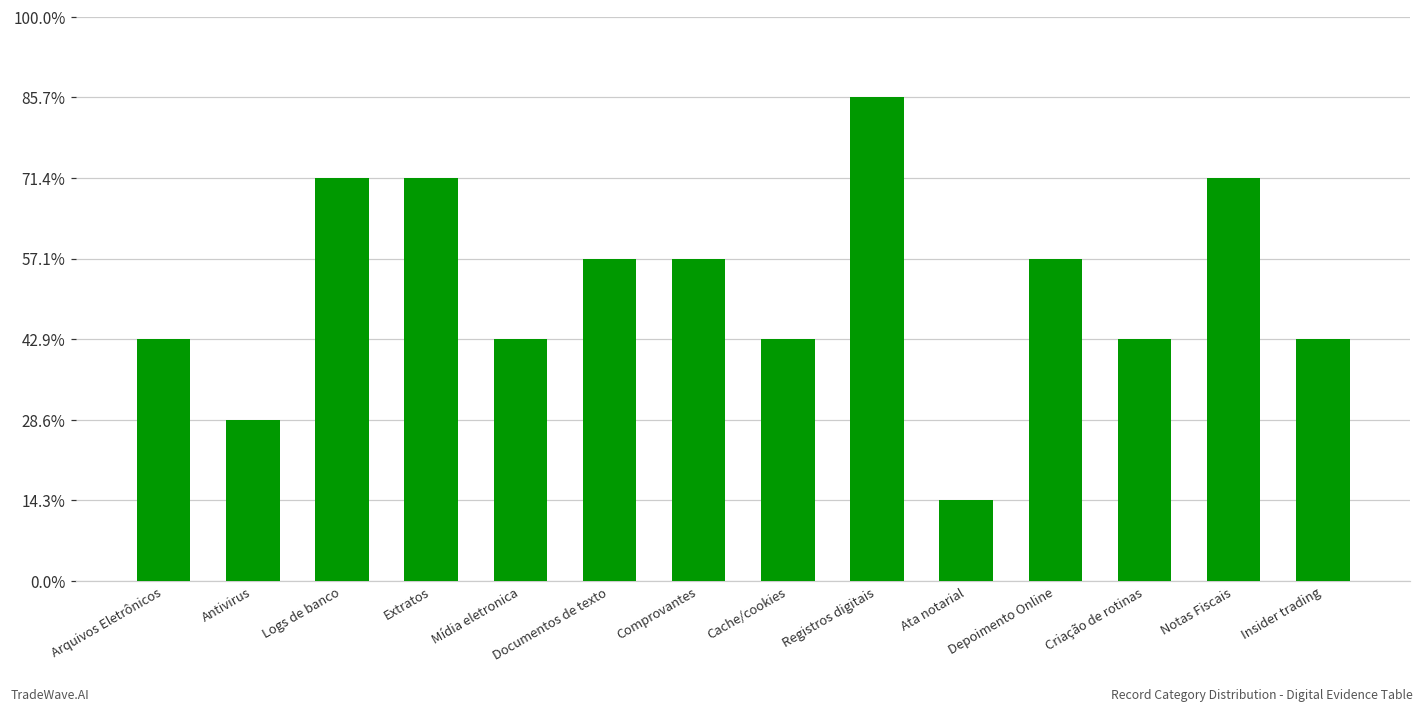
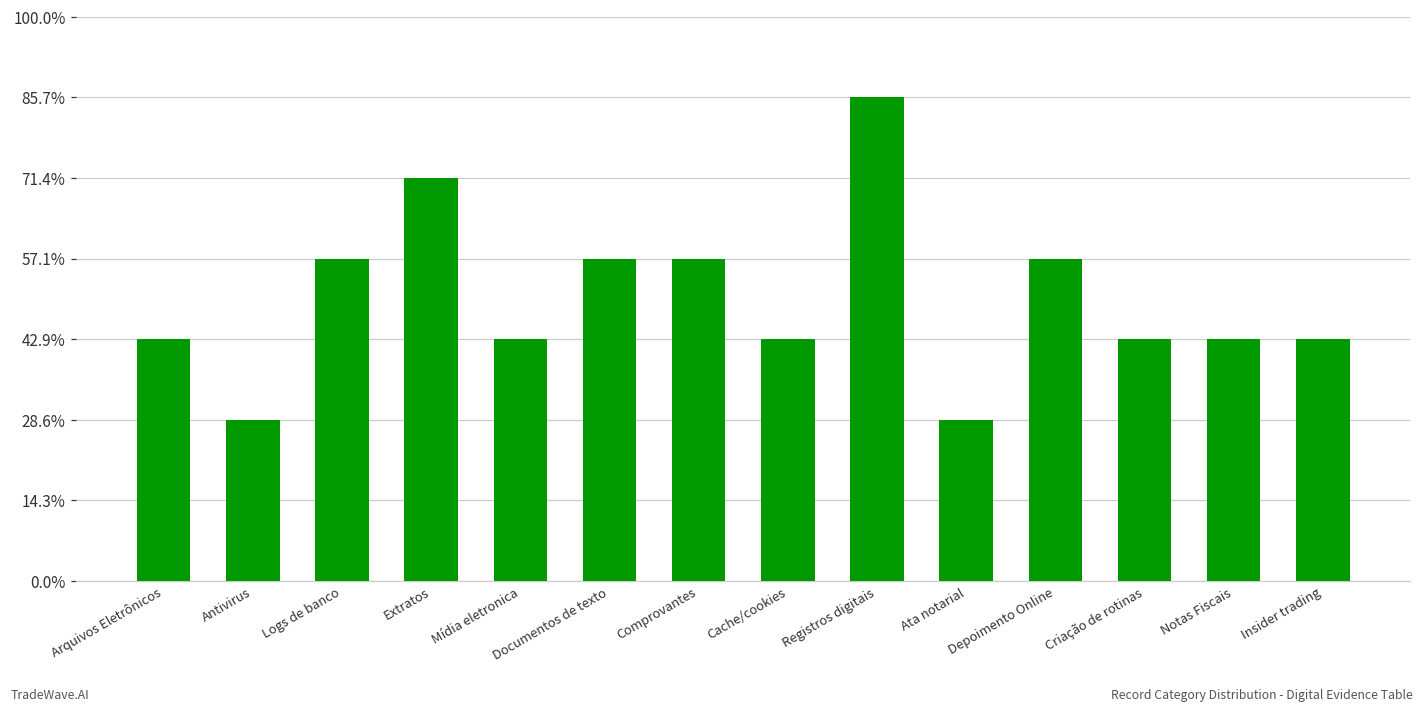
Logs de banco: 71% -> 57%
Ata notarial: 14% -> 29%
Notas Fiscais: 71% -> 43%
